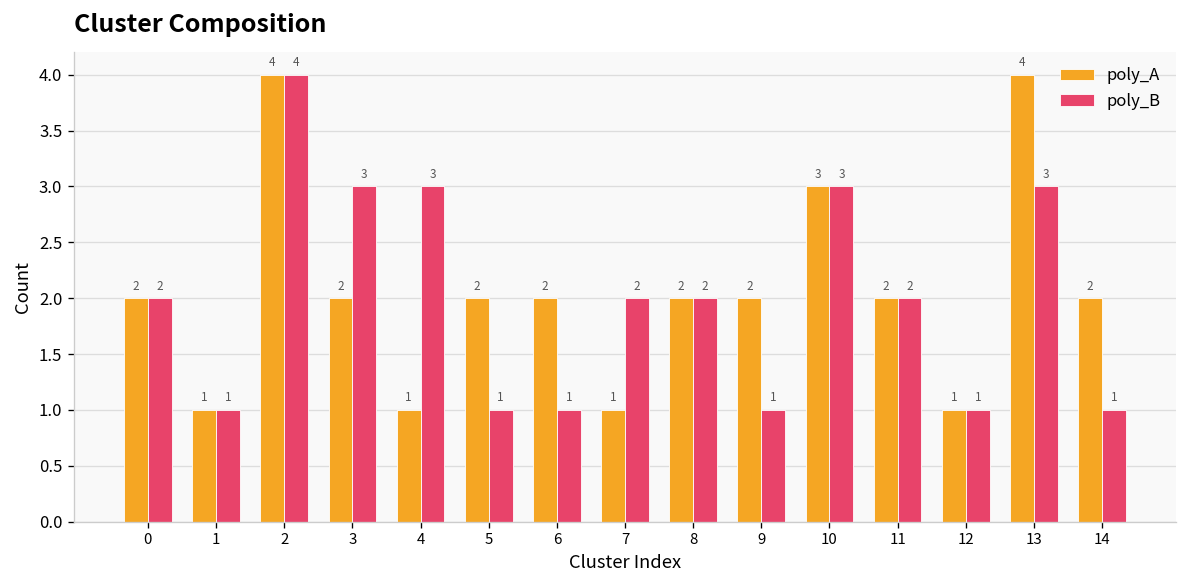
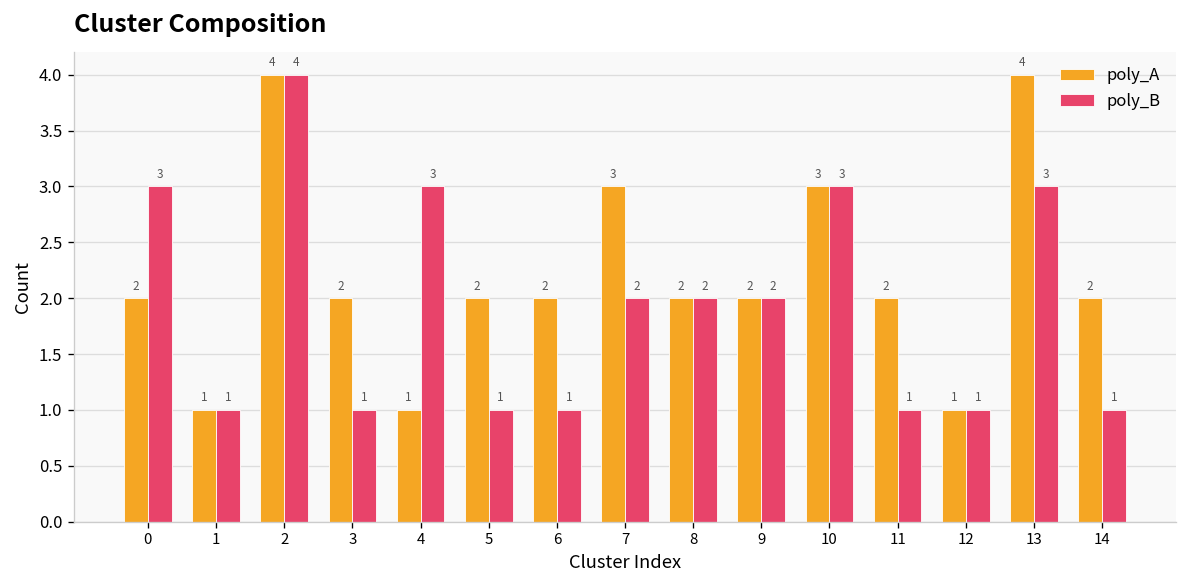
poly_B, 0: 2 -> 3
poly_B, 3: 3 -> 1
poly_A, 7: 1 -> 3
poly_B, 9: 1 -> 2
poly_B, 11: 2 -> 1
